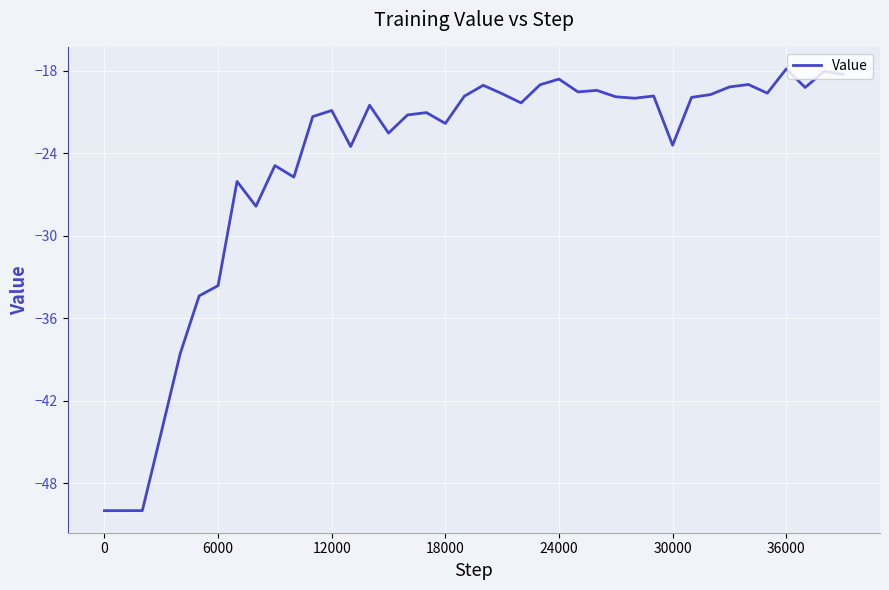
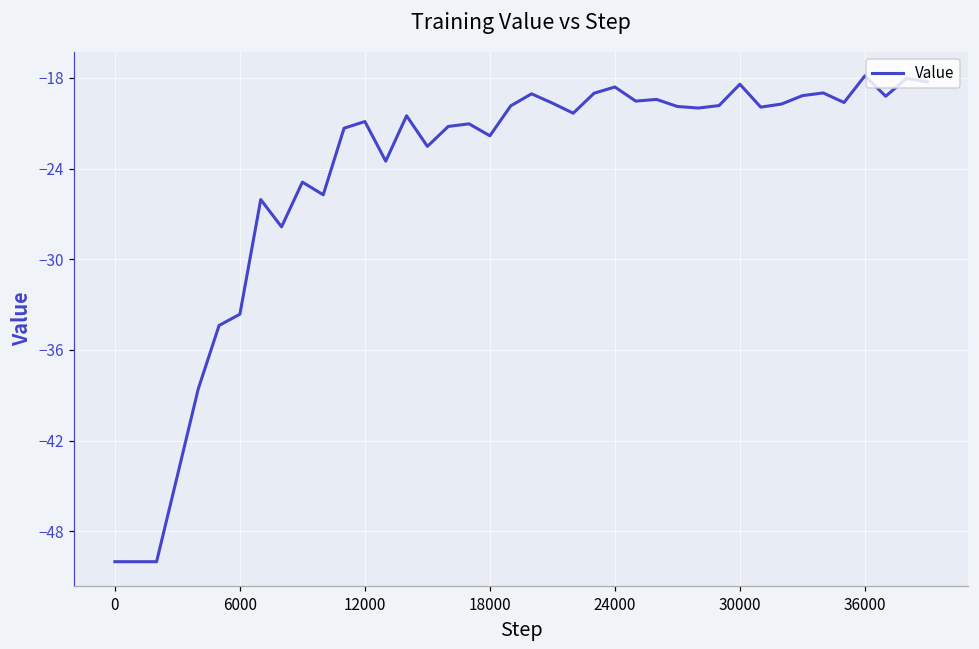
30000: -23.4 -> -18.4
